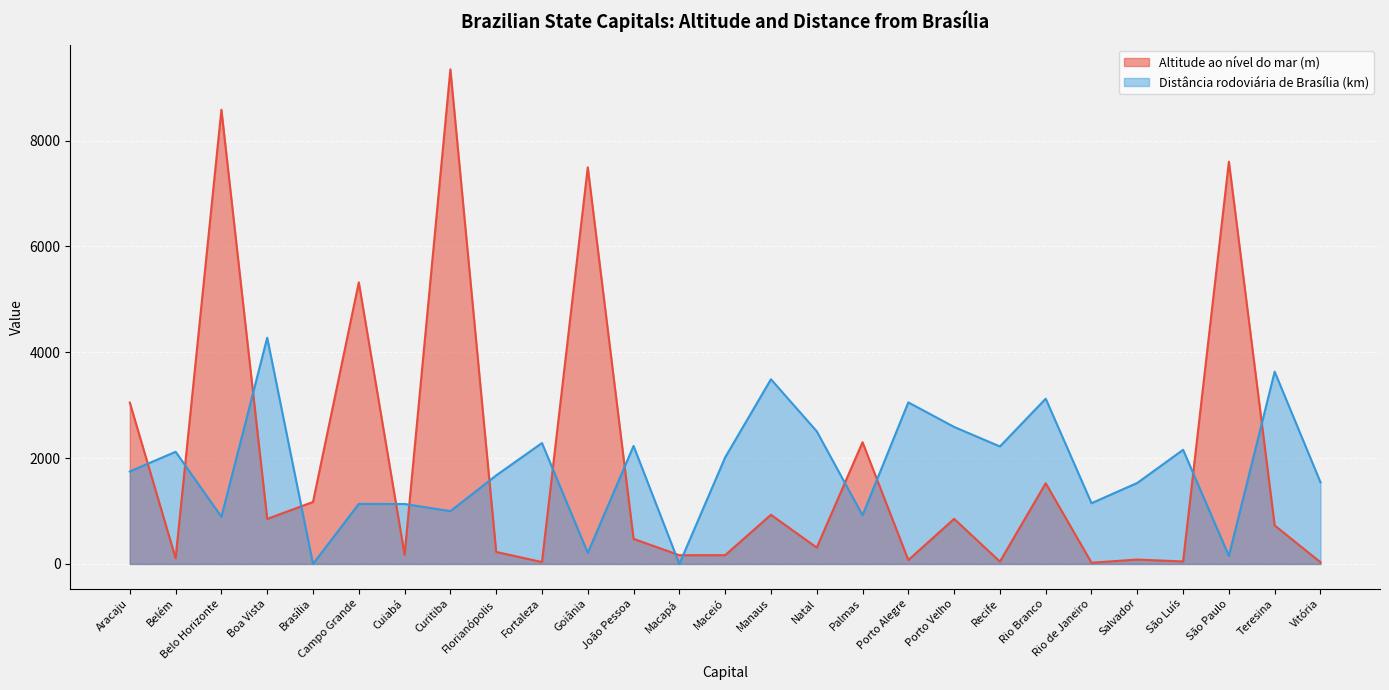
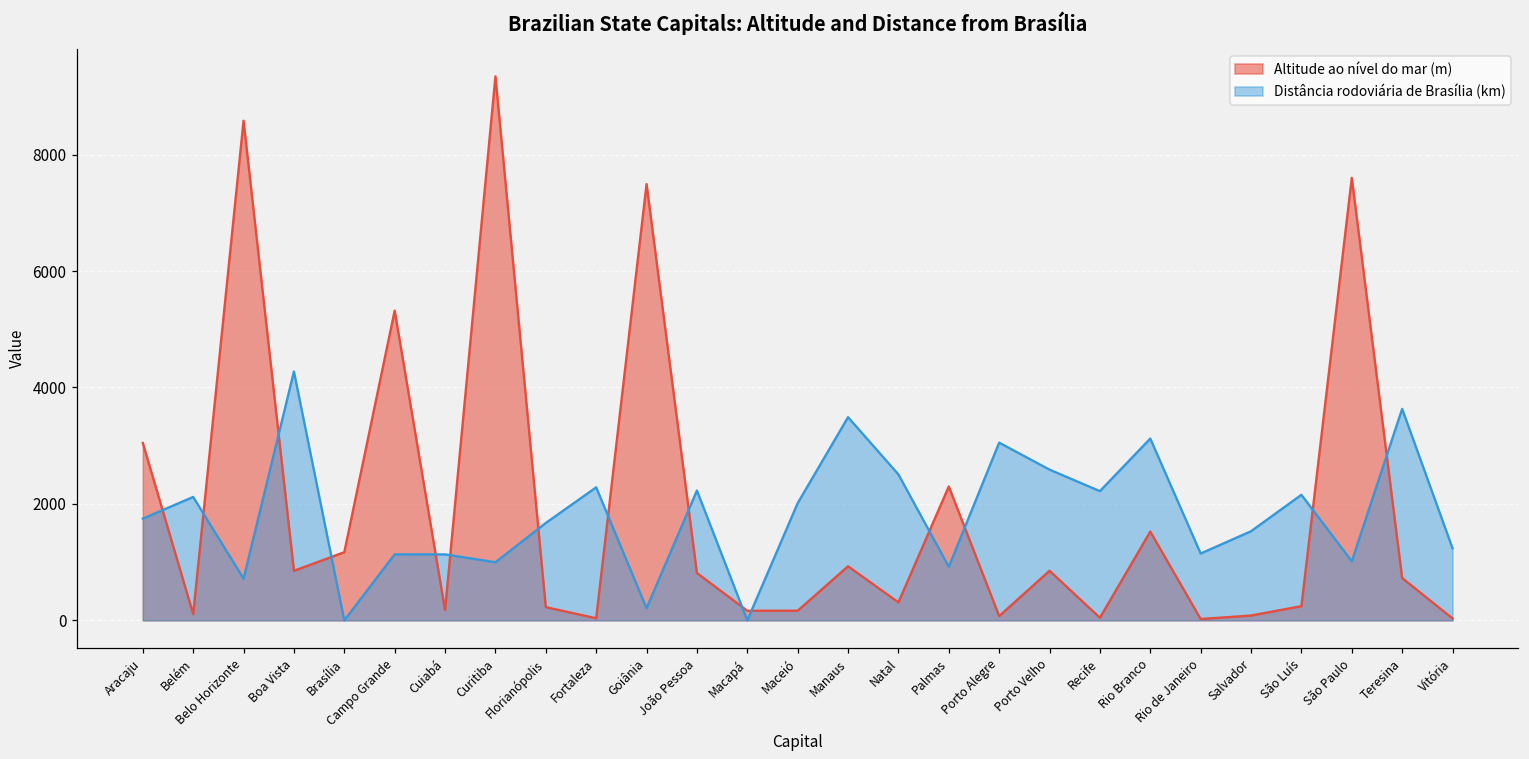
Distância rodoviária de Brasília (km), Belo Horizonte: 900 -> 700
Altitude ao nível do mar (m), João Pessoa: 500 -> 800
Altitude ao nível do mar (m), São Luís: 0 -> 200
Distância rodoviária de Brasília (km), São Paulo: 200 -> 1000
Distância rodoviária de Brasília (km), Vitória: 1500 -> 1200
